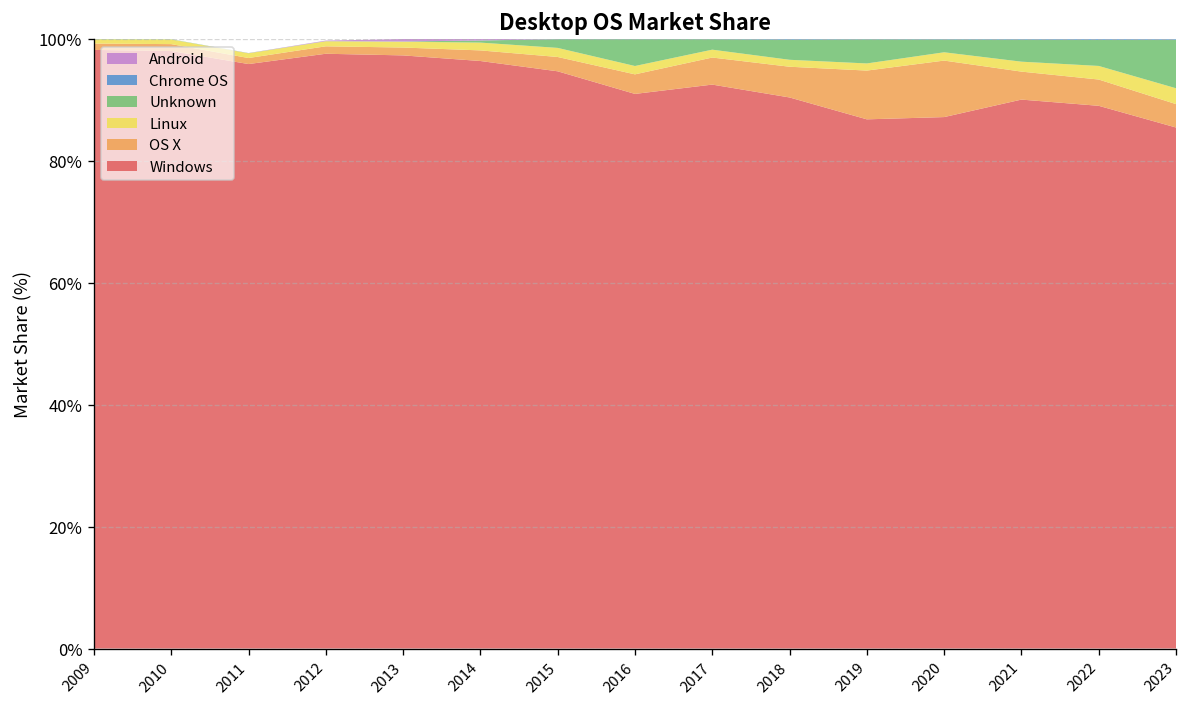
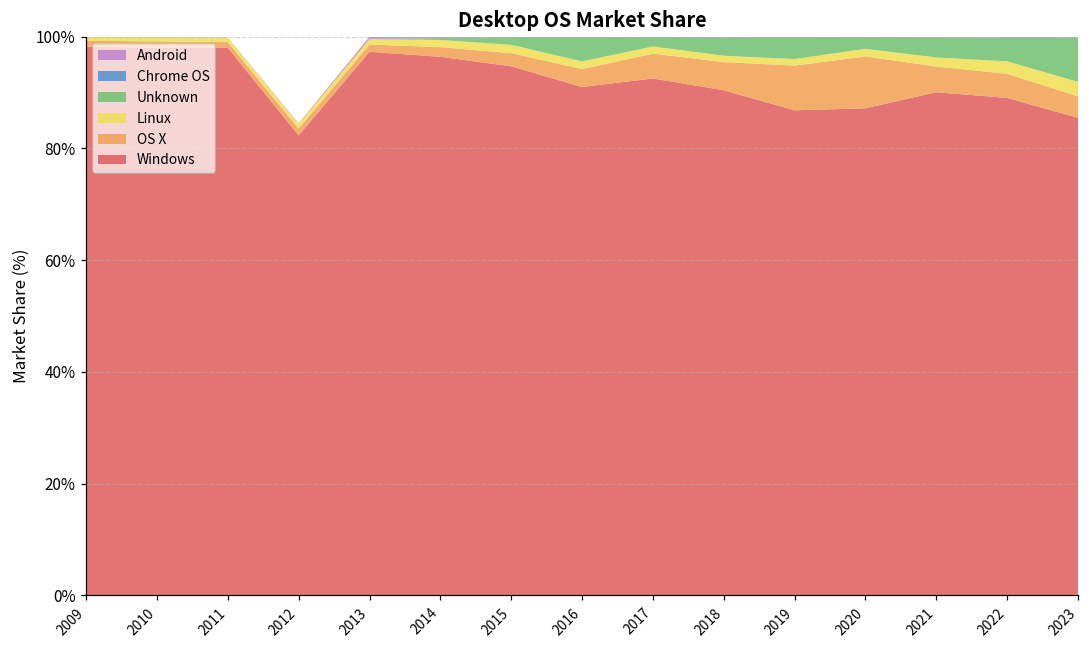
Windows, 2011: 96% -> 98%
Windows, 2012: 98% -> 82%
